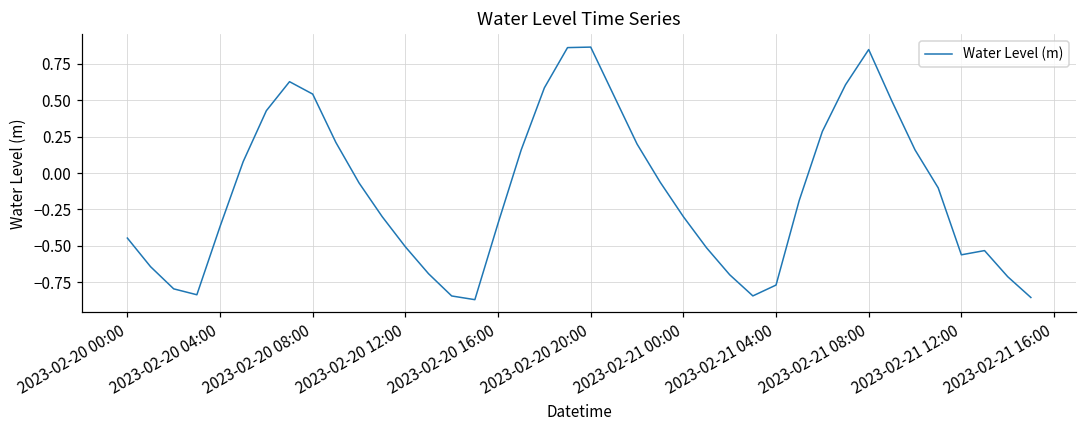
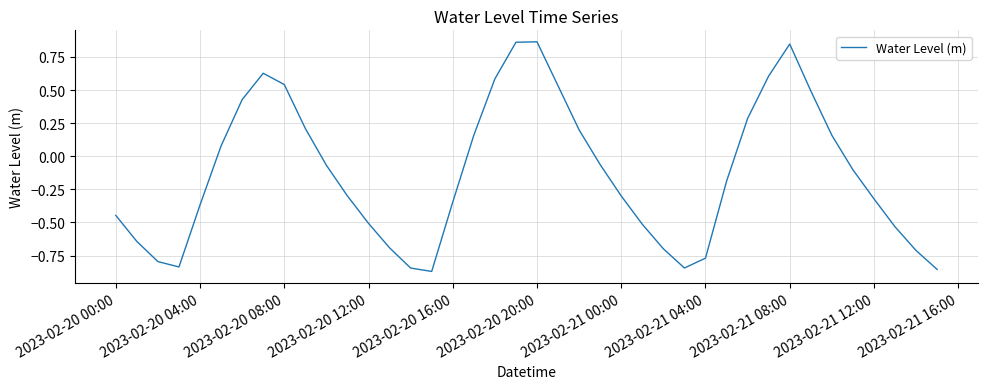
2023-02-21 12:00: -0.56 -> -0.32
